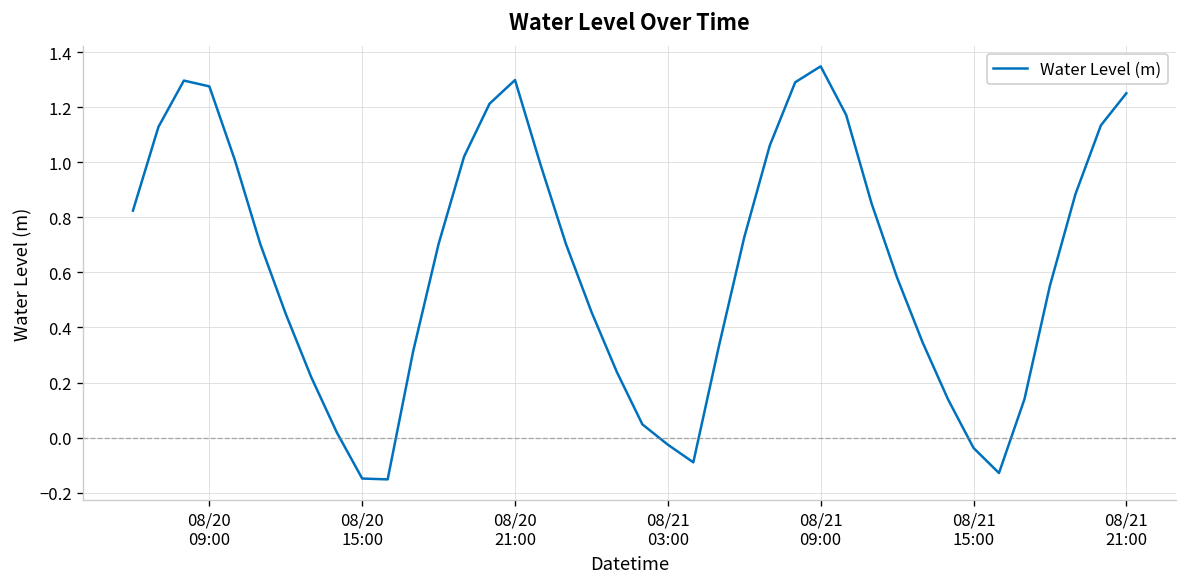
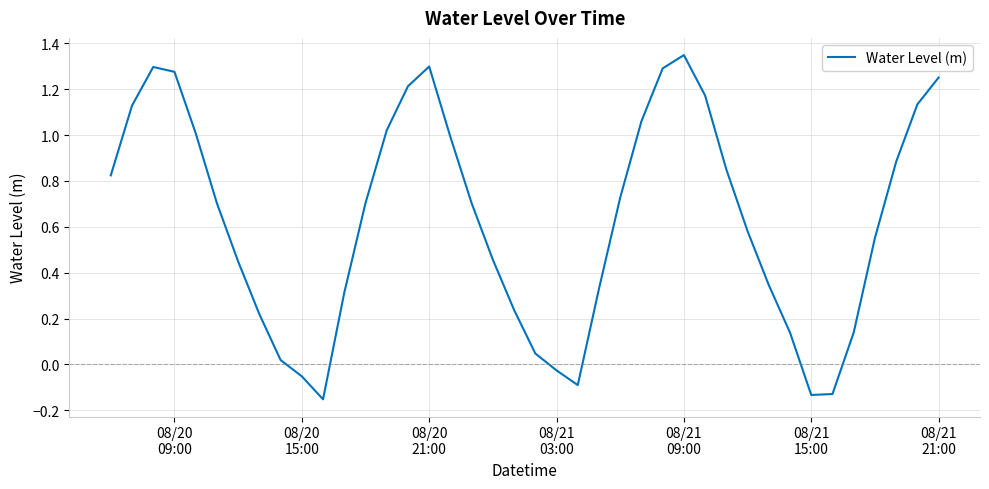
08/20 15:00: -0.15 -> -0.05
08/21 15:00: -0.04 -> -0.13
